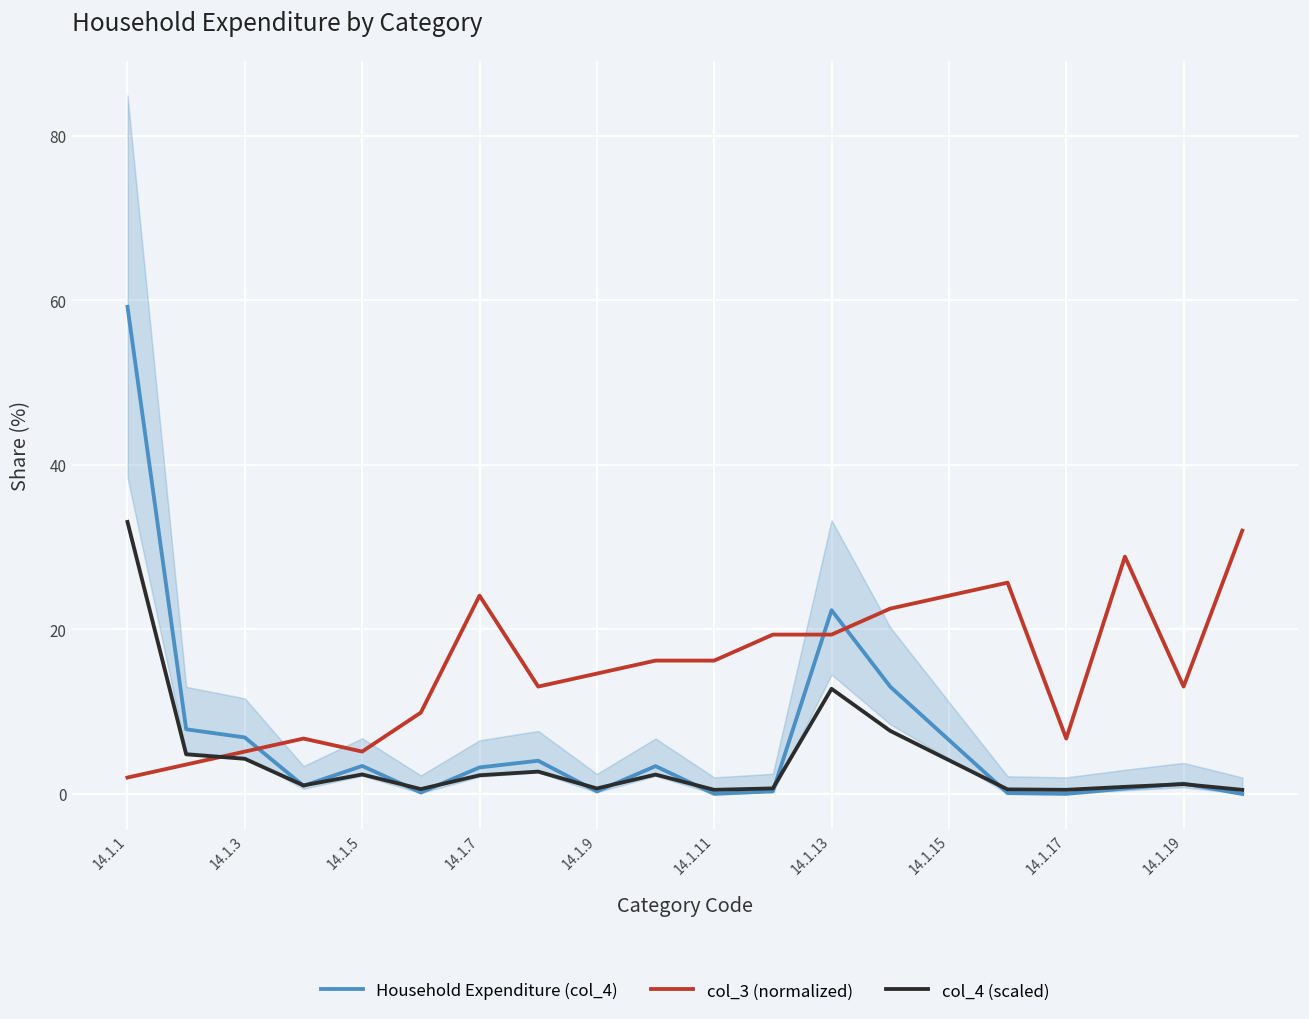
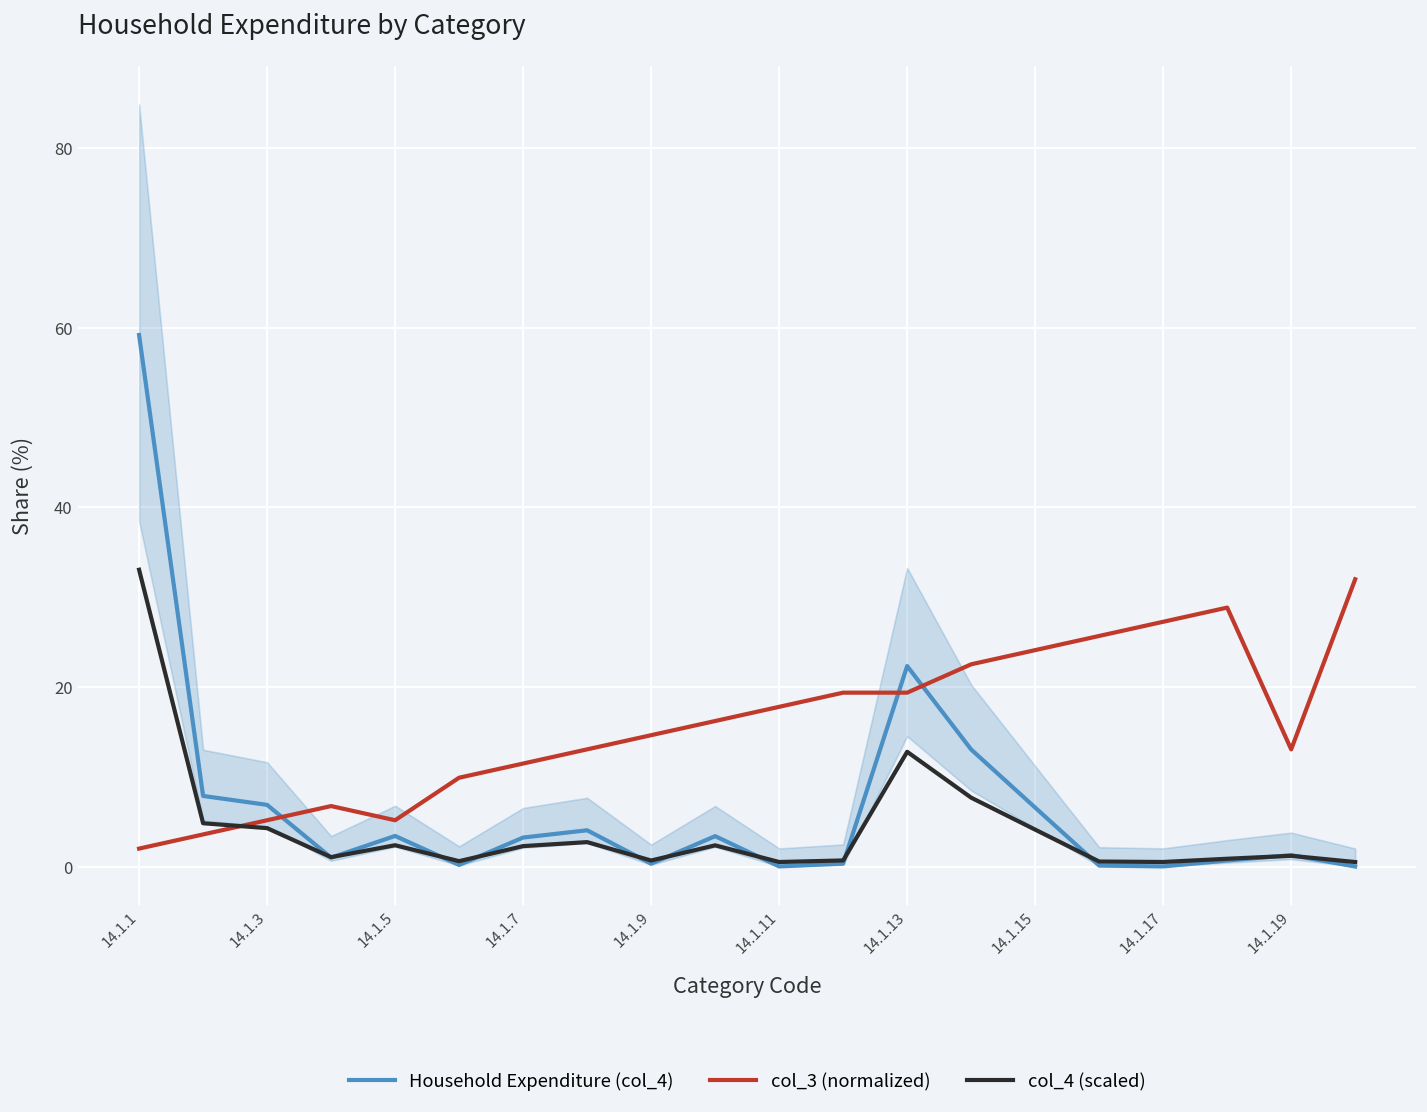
col_3 (normalized), 14.1.7: 24 -> 11
col_3 (normalized), 14.1.11: 16 -> 18
col_3 (normalized), 14.1.17: 7 -> 27
